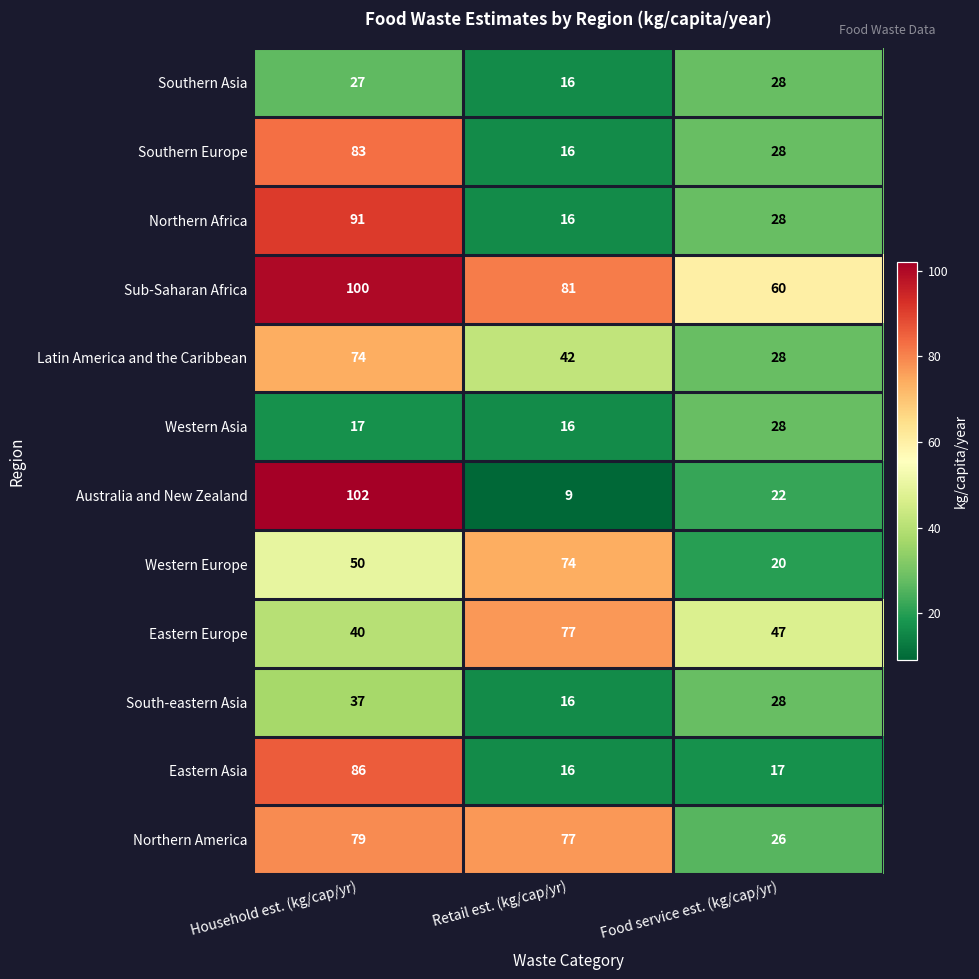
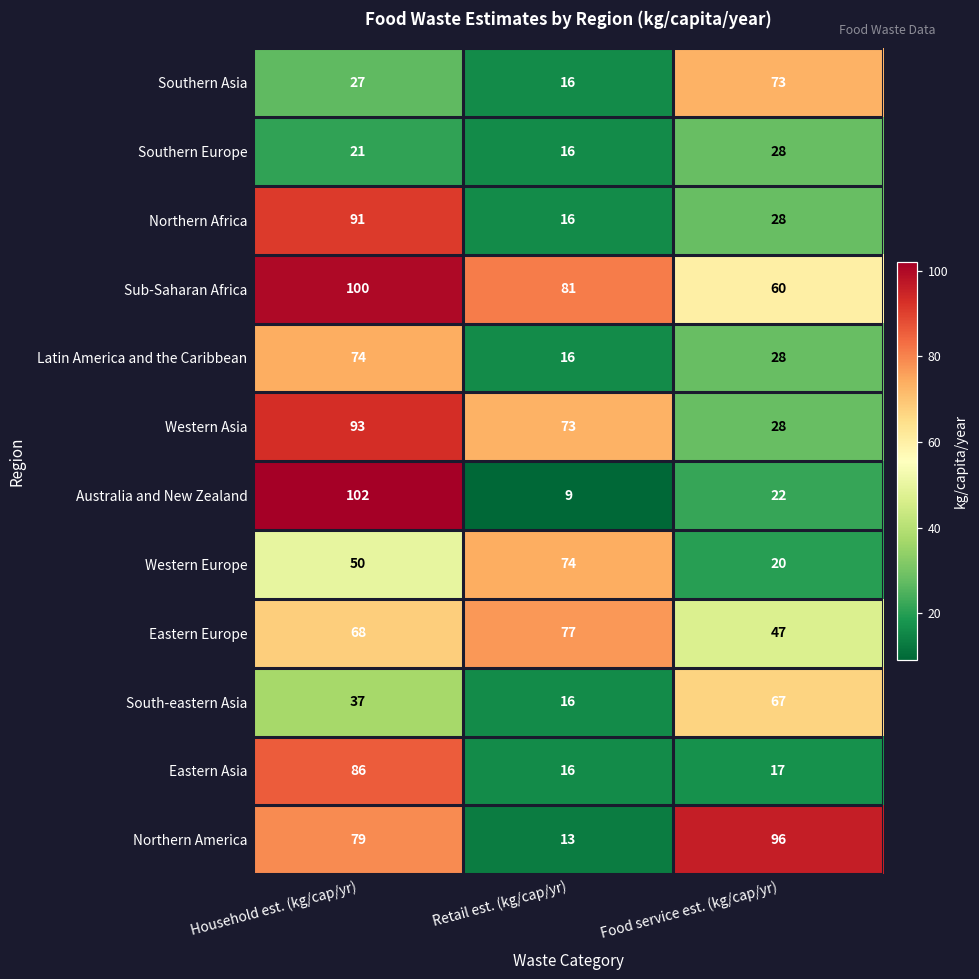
Southern Asia, Food service est. (kg/cap/yr): 28 -> 73
Southern Europe, Household est. (kg/cap/yr): 83 -> 21
Latin America and the Caribbean, Retail est. (kg/cap/yr): 42 -> 16
Western Asia, Household est. (kg/cap/yr): 17 -> 93
Western Asia, Retail est. (kg/cap/yr): 16 -> 73
Eastern Europe, Household est. (kg/cap/yr): 40 -> 68
South-eastern Asia, Food service est. (kg/cap/yr): 28 -> 67
Northern America, Retail est. (kg/cap/yr): 77 -> 13
Northern America, Food service est. (kg/cap/yr): 26 -> 96
